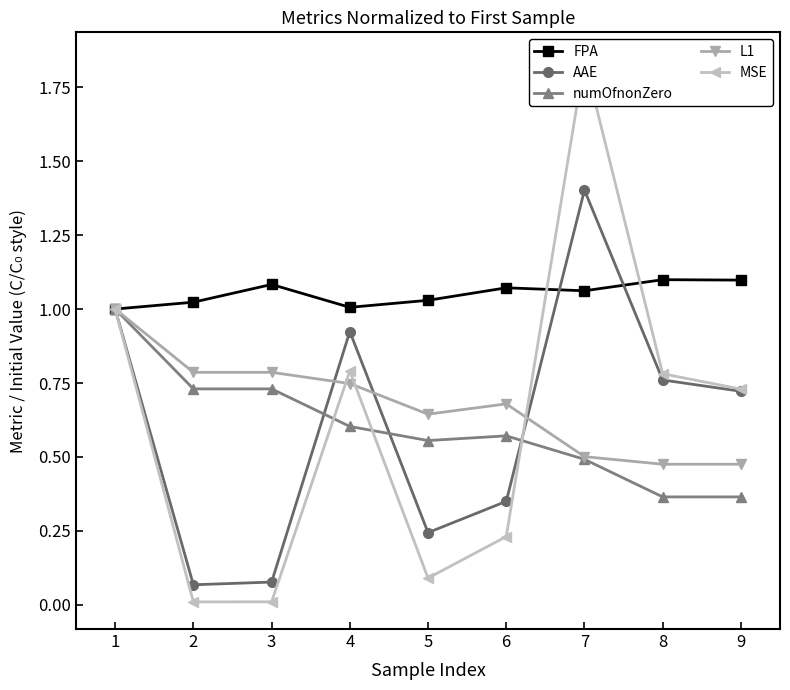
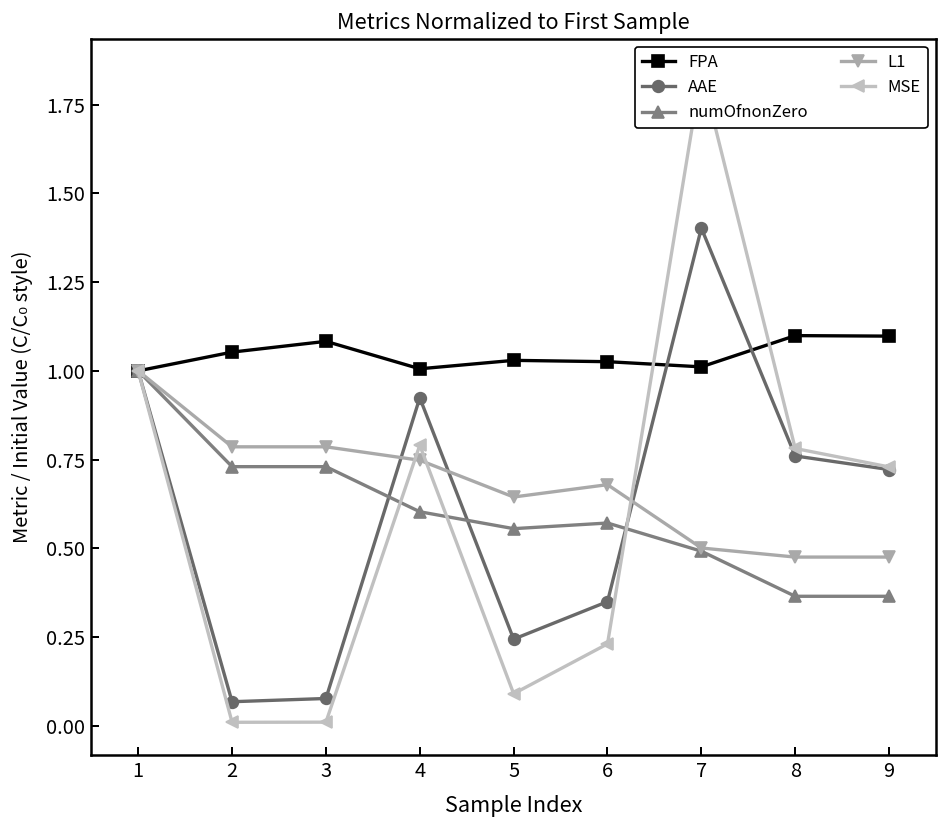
FPA, 2: 1.02 -> 1.05
FPA, 6: 1.07 -> 1.03
FPA, 7: 1.06 -> 1.01
